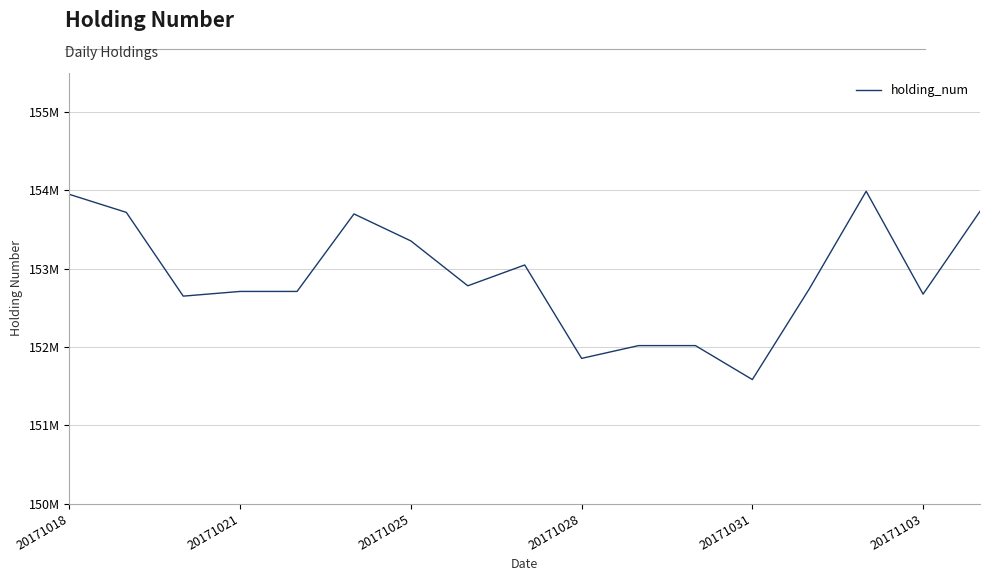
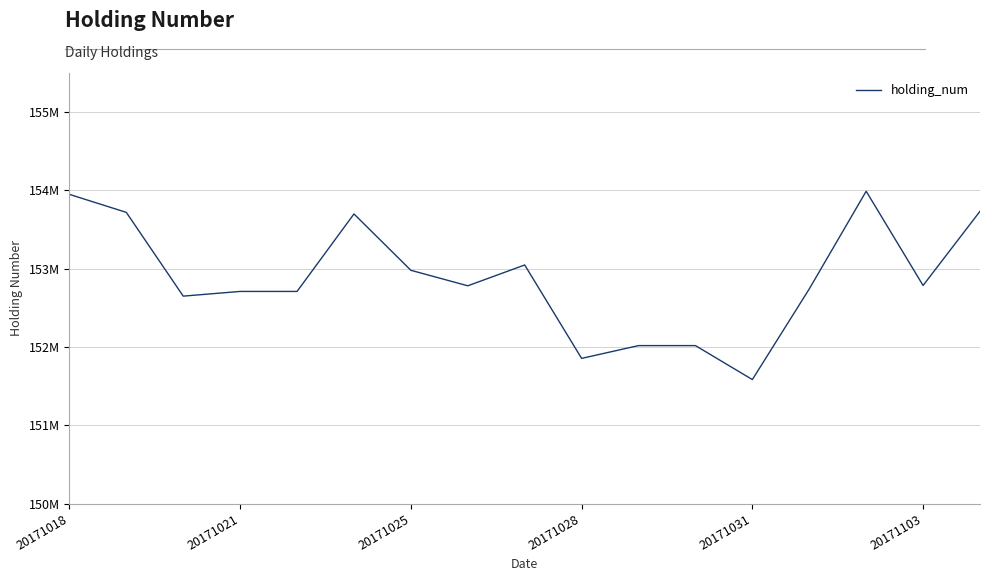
20171025: 153400000 -> 153000000
20171103: 152700000 -> 152800000
